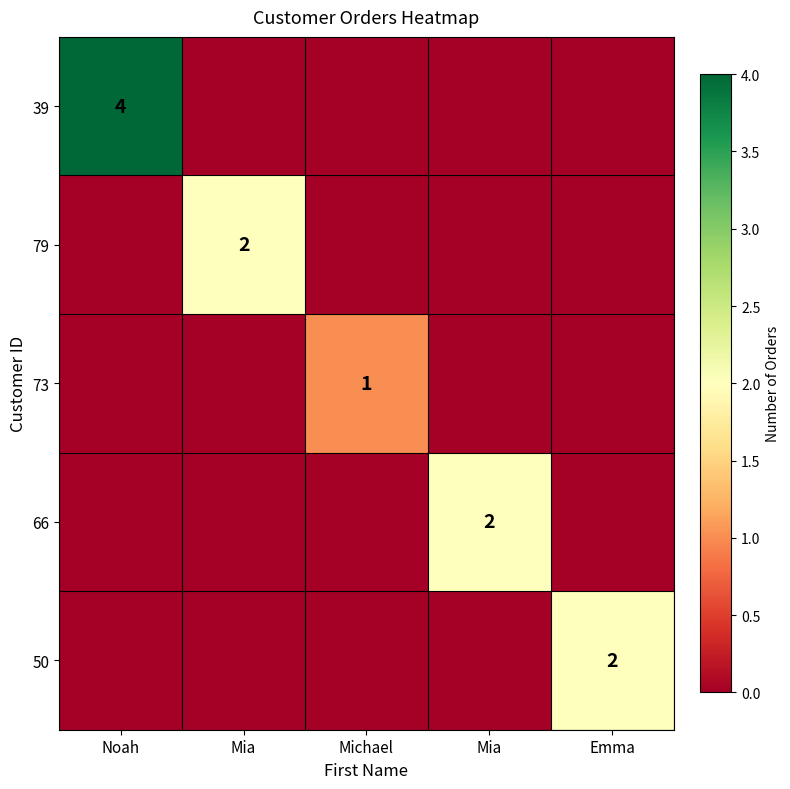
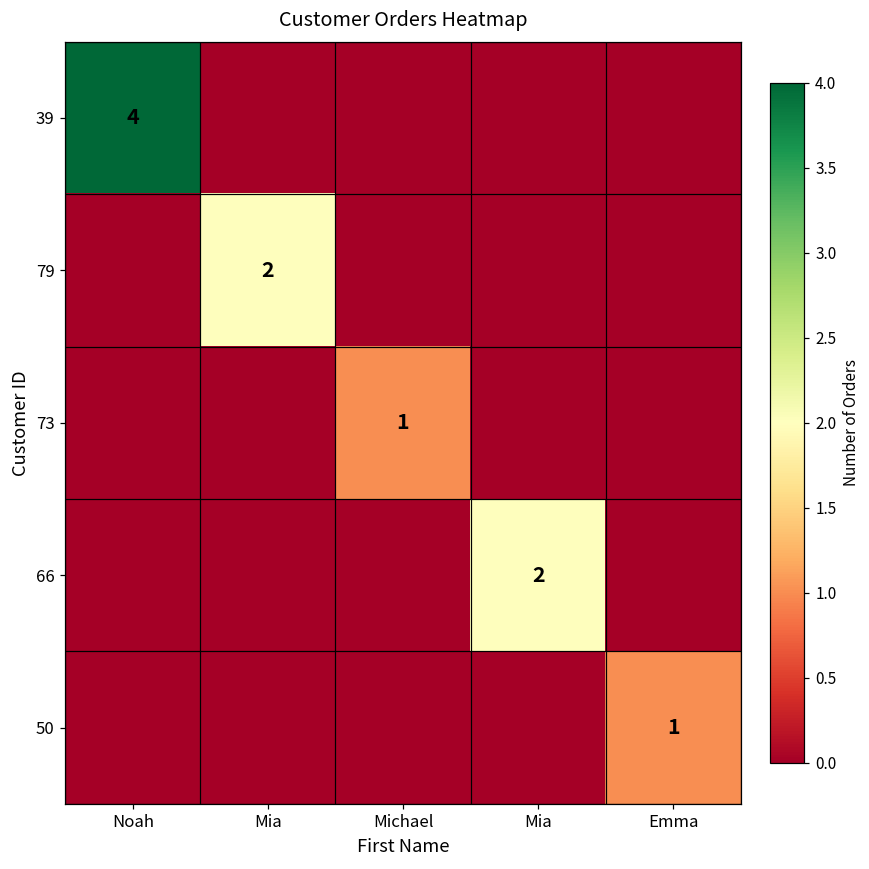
50, Emma: 2 -> 1
